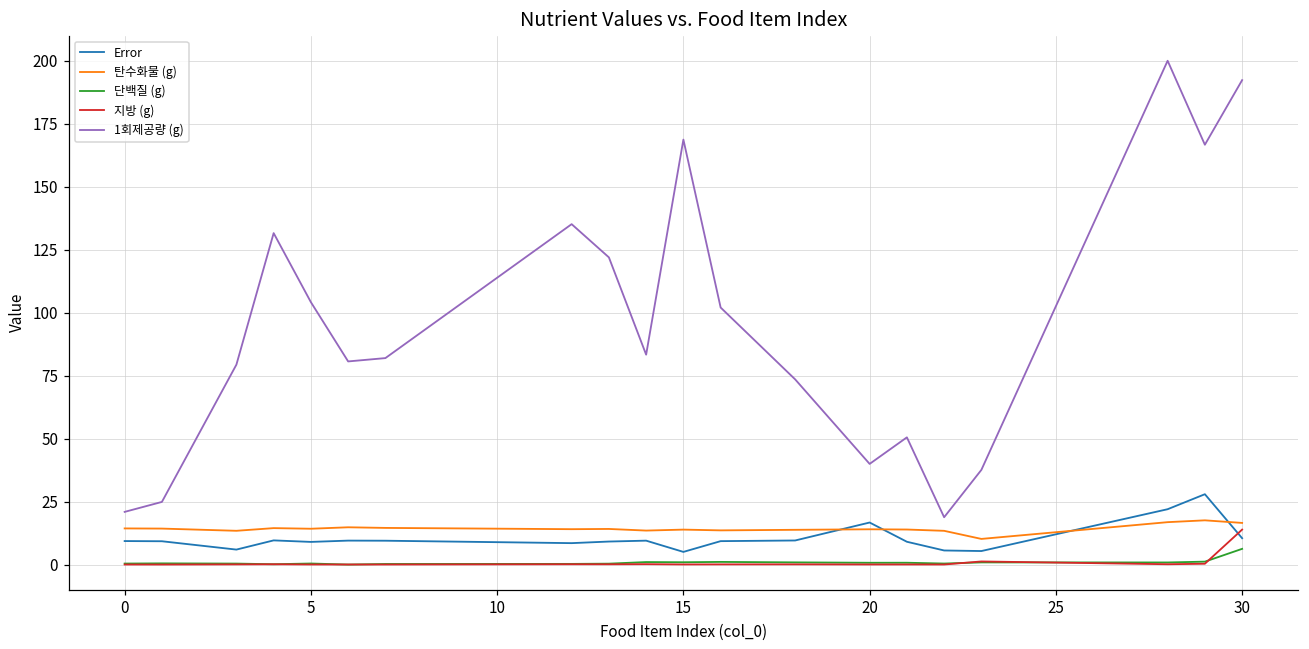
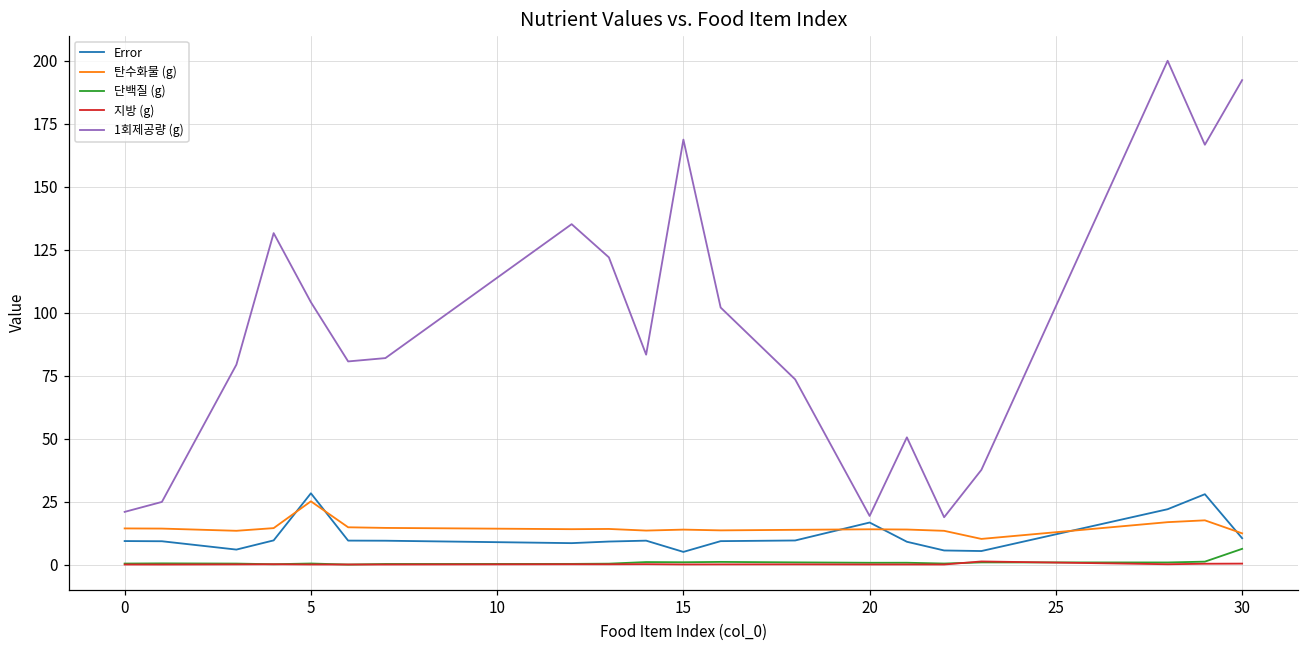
Error, 5: 9 -> 28
탄수화물 (g), 5: 14 -> 25
1회제공량 (g), 20: 40 -> 19
탄수화물 (g), 30: 17 -> 12
지방 (g), 30: 14 -> 0
